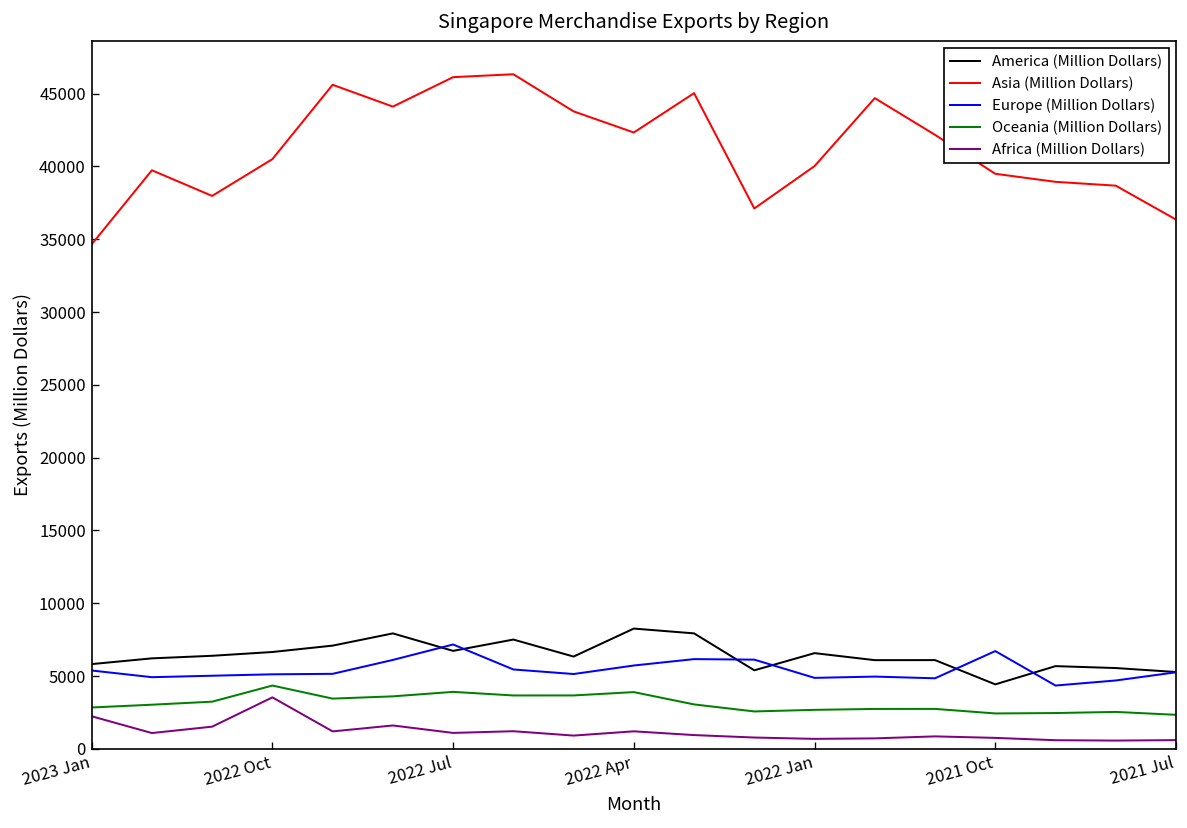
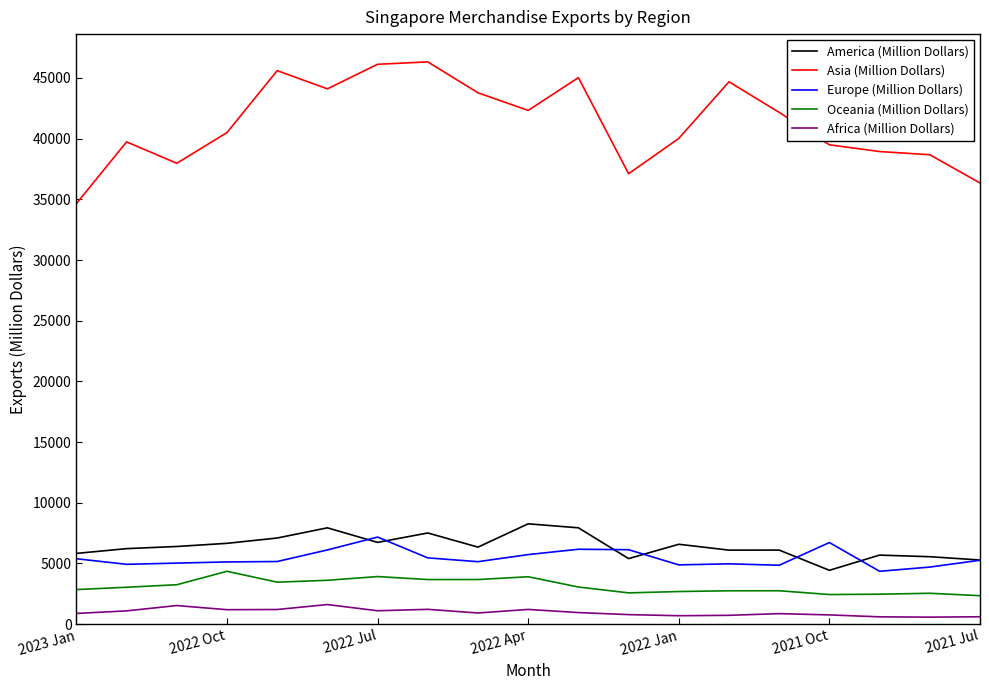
Africa (Million Dollars), 2023 Jan: 2200 -> 900
Africa (Million Dollars), 2022 Oct: 3500 -> 1200
